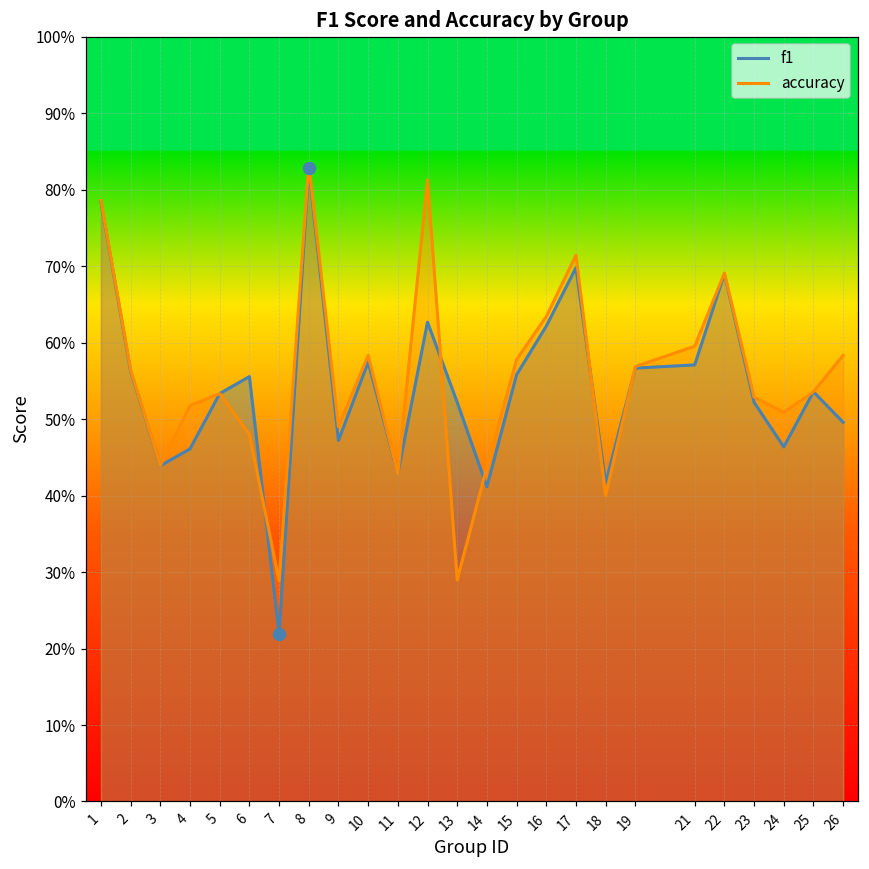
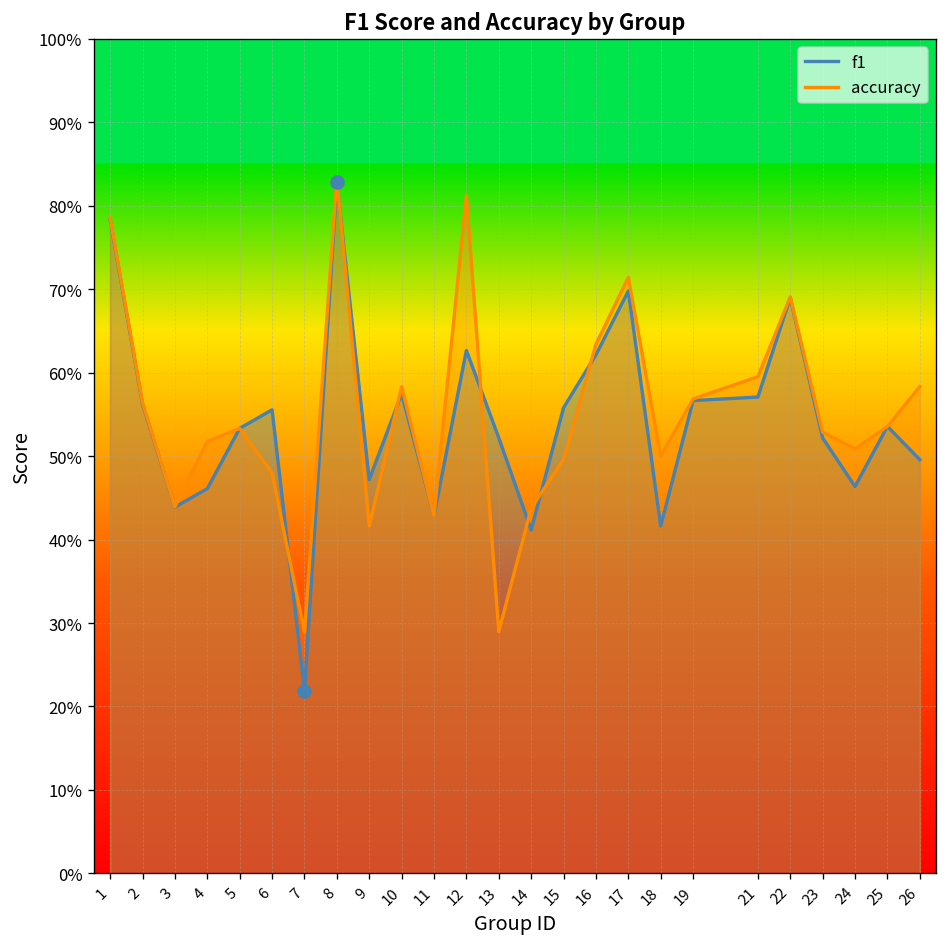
accuracy, 9: 49% -> 42%
accuracy, 15: 58% -> 50%
accuracy, 18: 40% -> 50%
